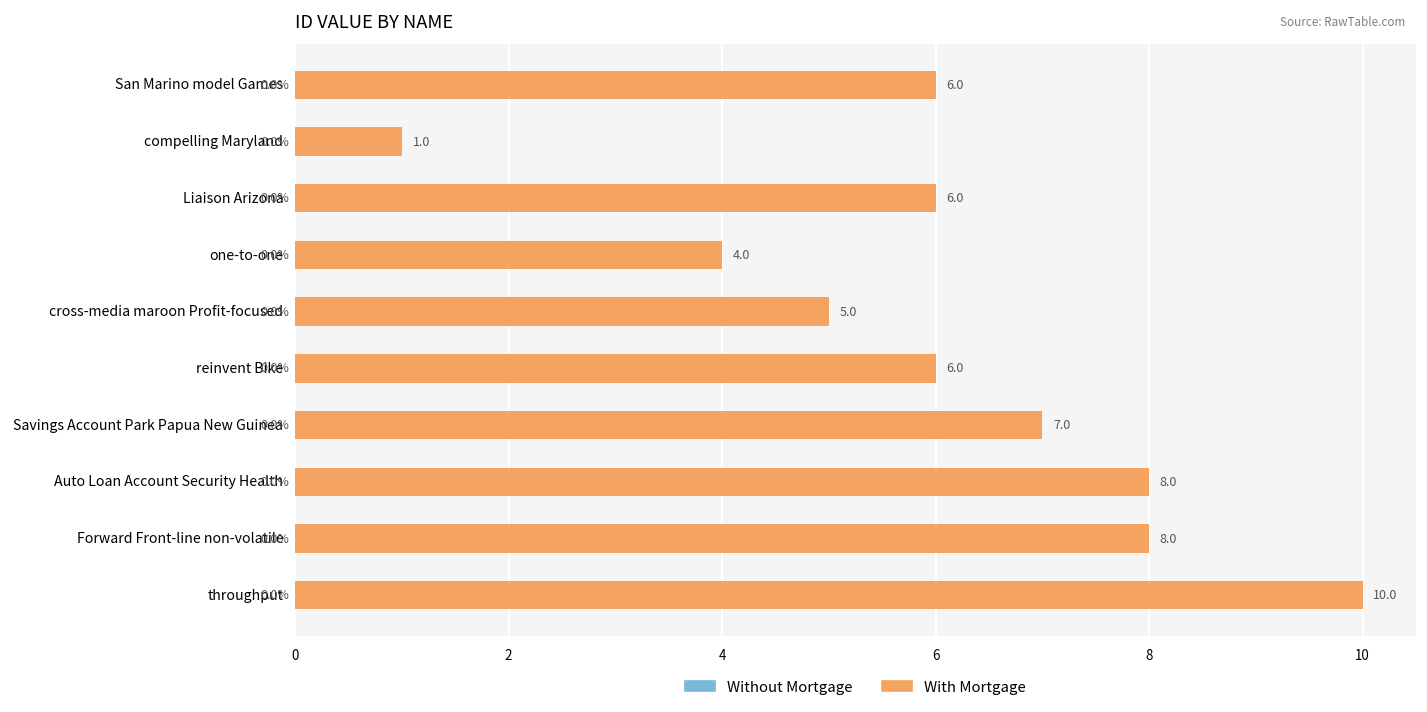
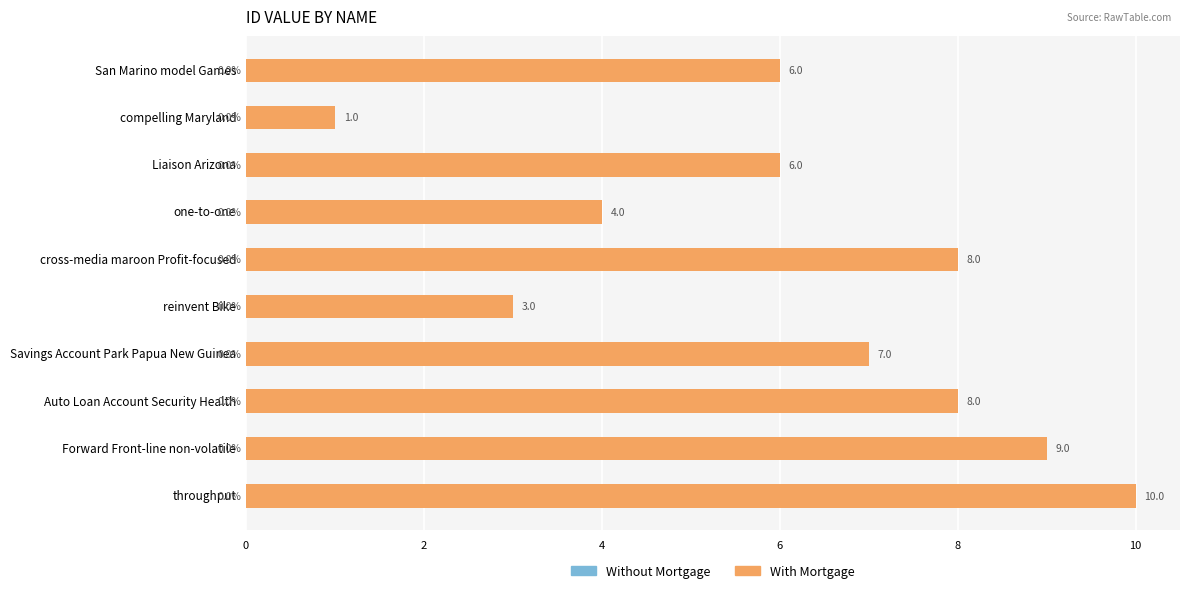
With Mortgage, cross-media maroon Profit-focused: 5.0 -> 8.0
With Mortgage, reinvent Bike: 6.0 -> 3.0
With Mortgage, Forward Front-line non-volatile: 8.0 -> 9.0
